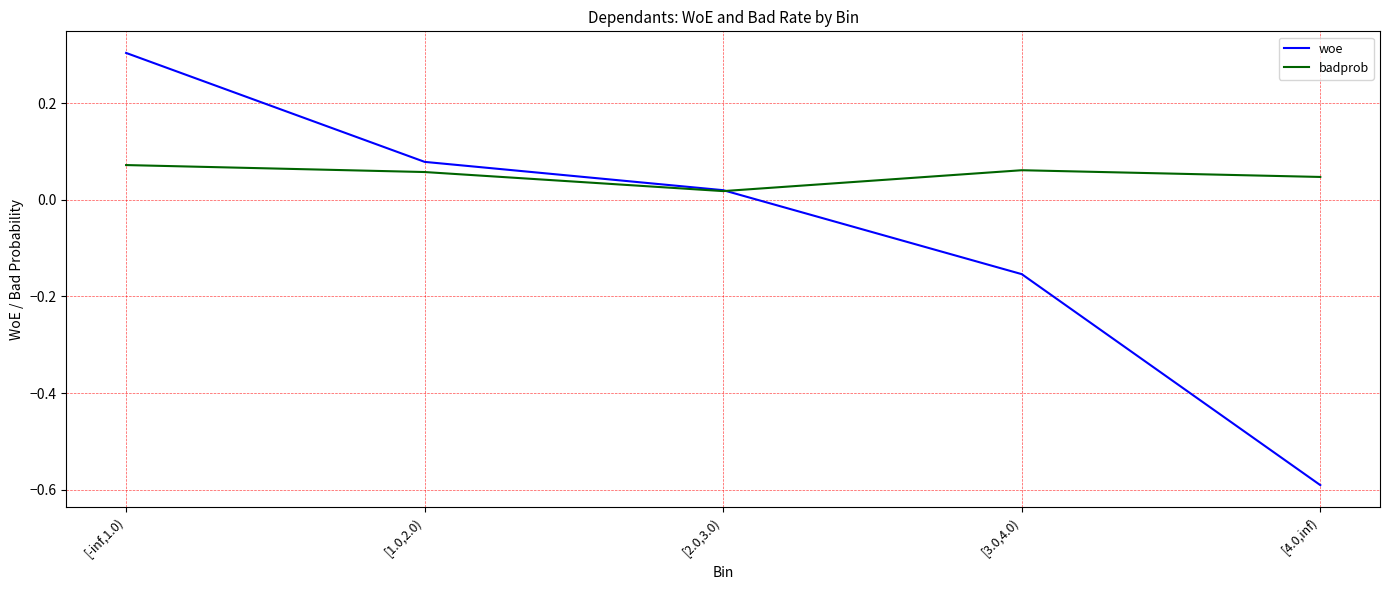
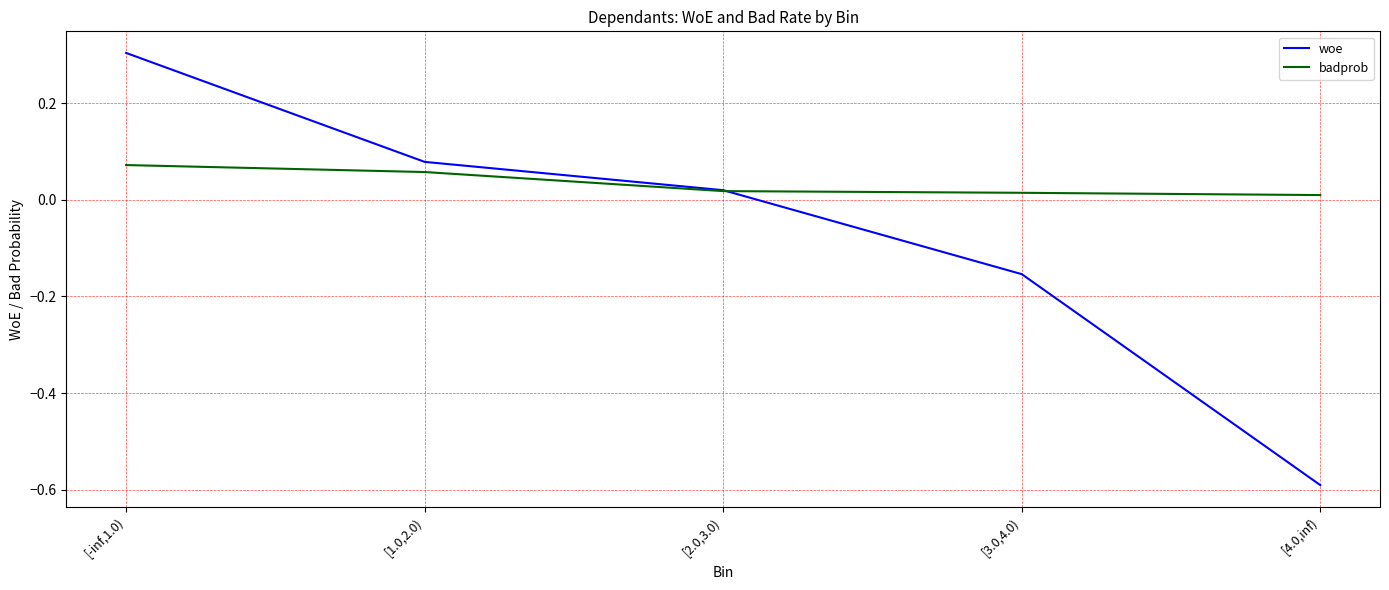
badprob, [3.0,4.0): 0.06 -> 0.01
badprob, [4.0,inf): 0.05 -> 0.01
